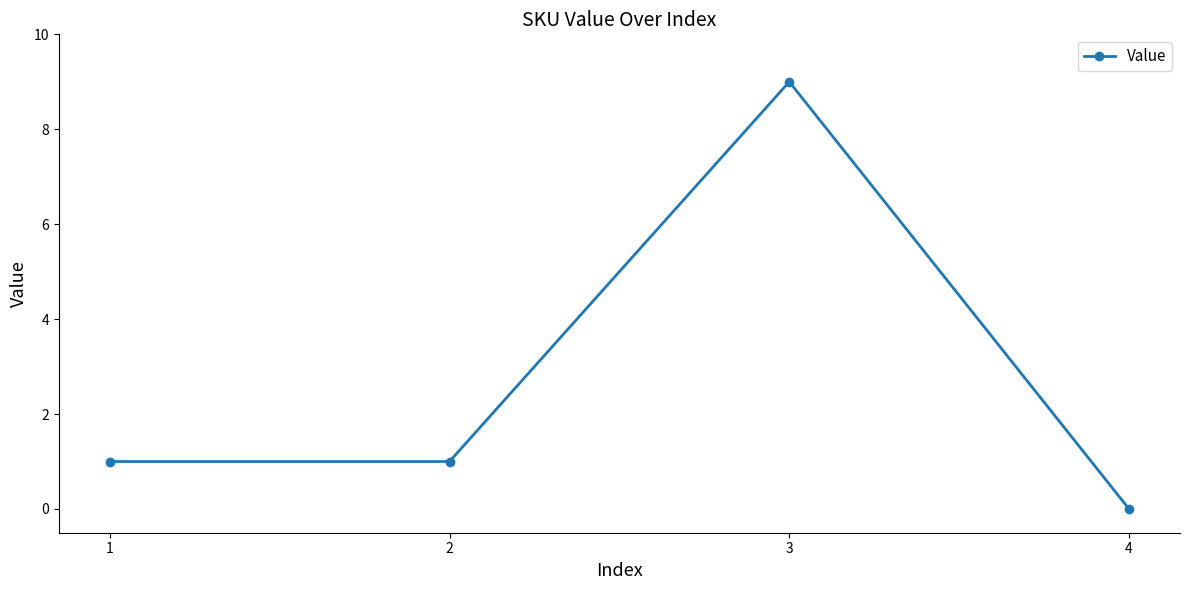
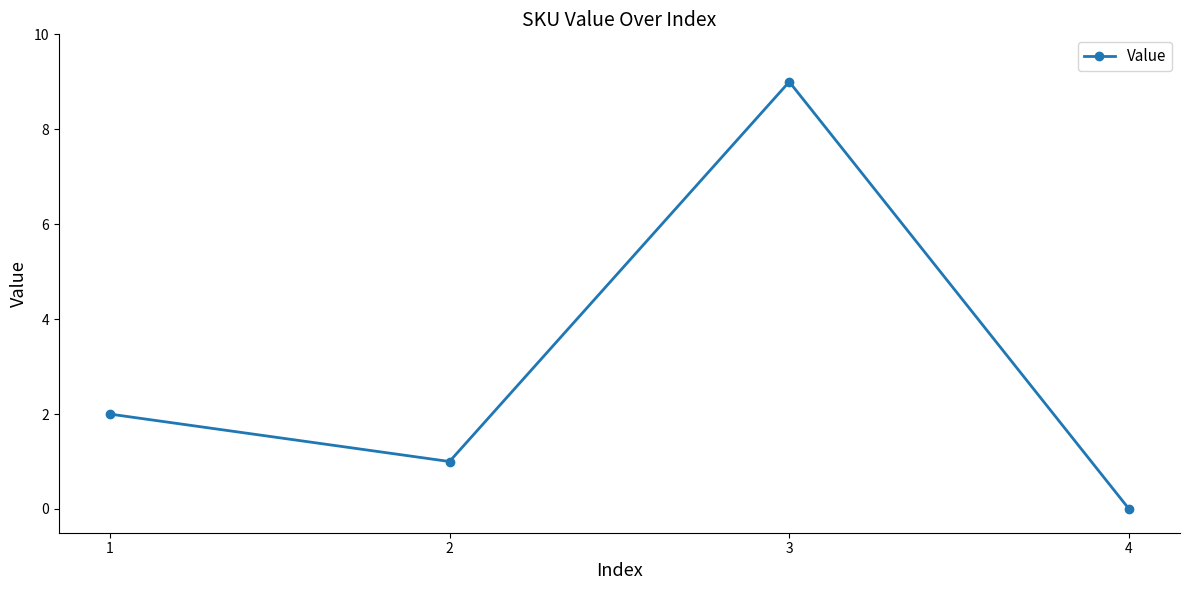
1: 1 -> 2
